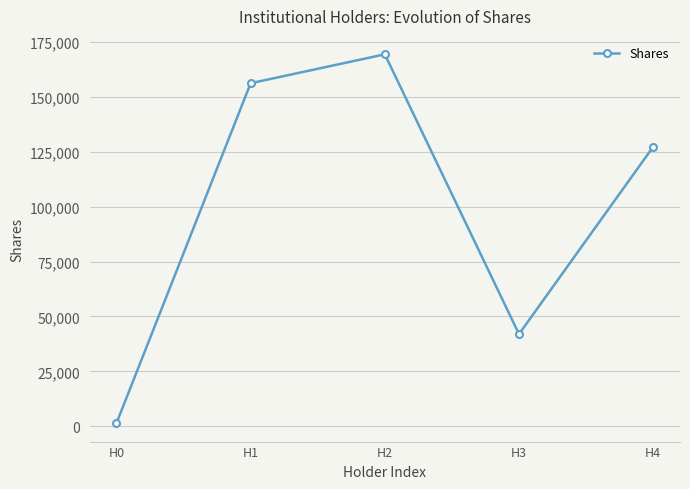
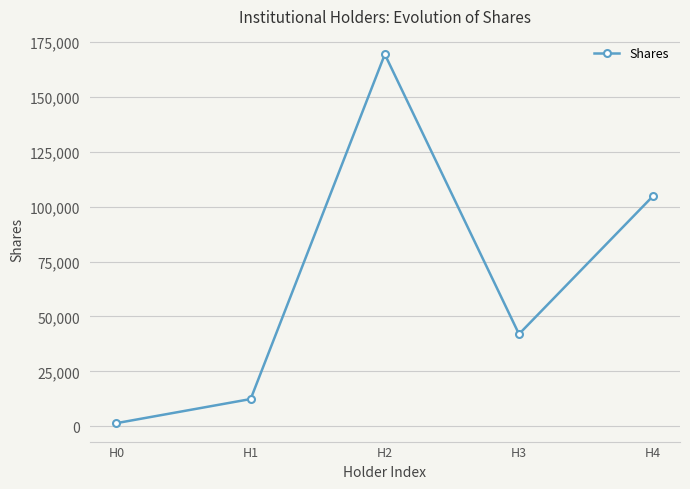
H1: 156,000 -> 12,000
H4: 127,000 -> 105,000
